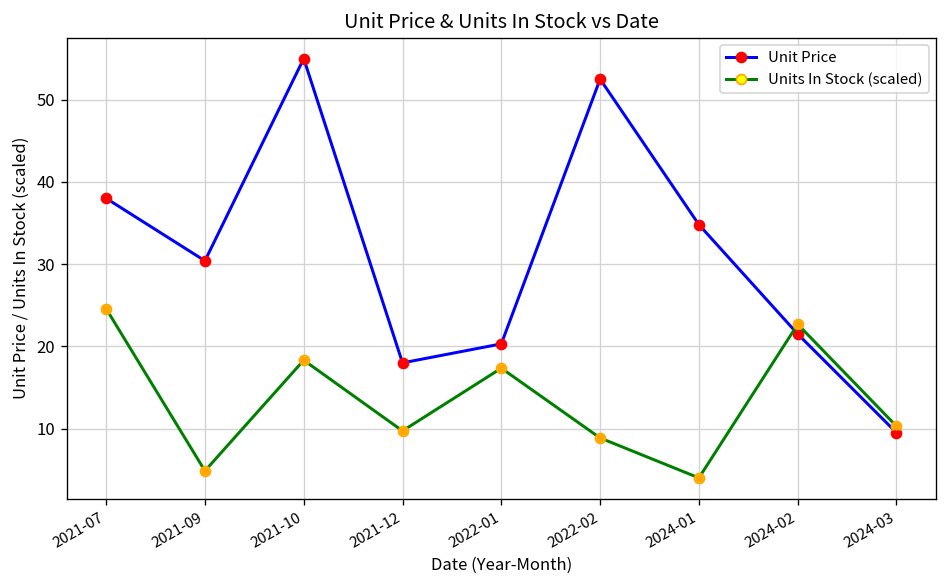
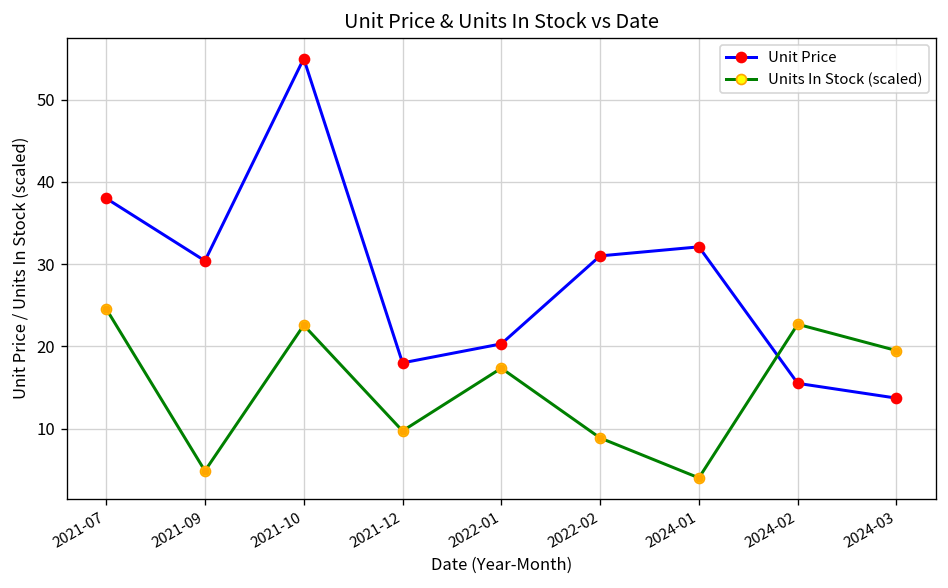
Units In Stock (scaled), 2021-10: 18 -> 23
Unit Price, 2022-02: 53 -> 31
Unit Price, 2024-01: 35 -> 32
Unit Price, 2024-02: 22 -> 16
Unit Price, 2024-03: 10 -> 14
Units In Stock (scaled), 2024-03: 10 -> 19
